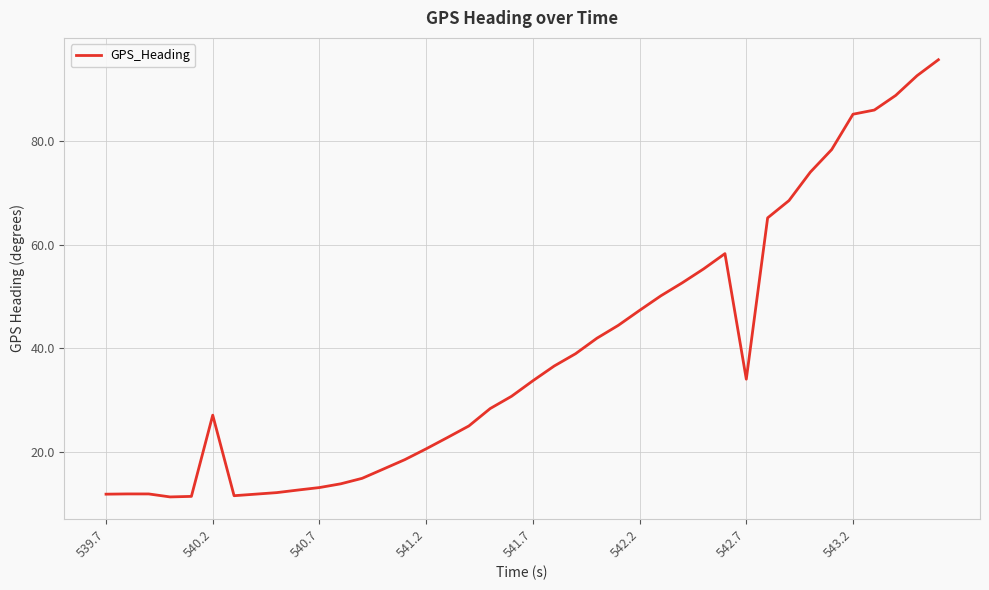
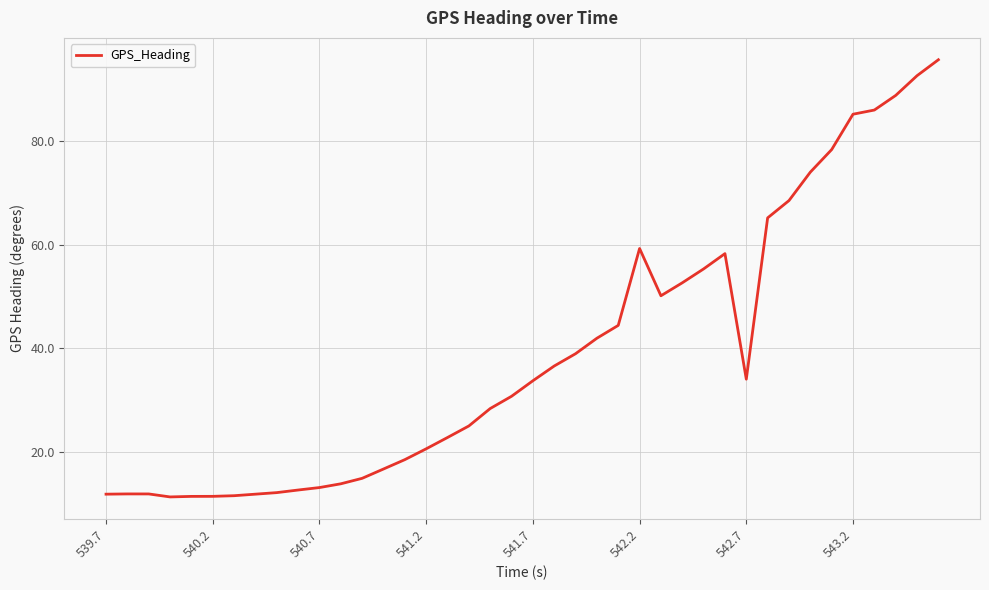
540.2: 27 -> 11
542.2: 47 -> 59
